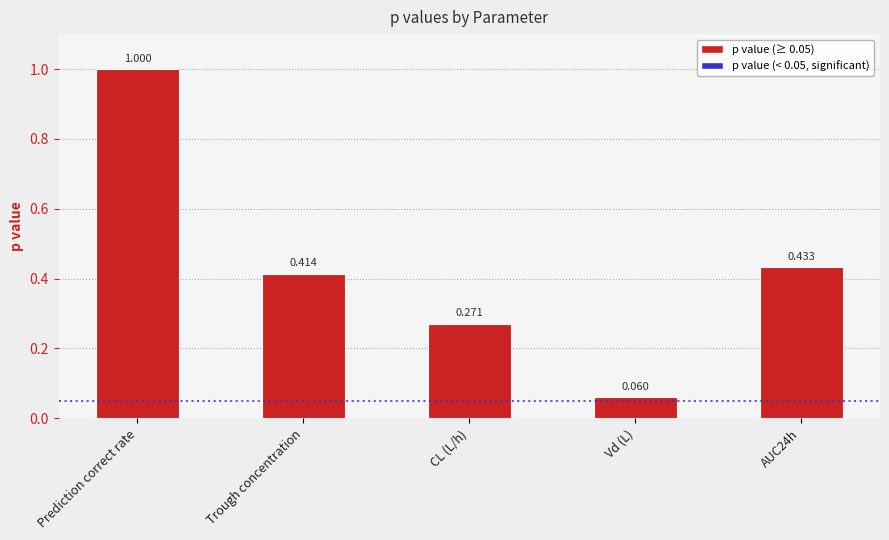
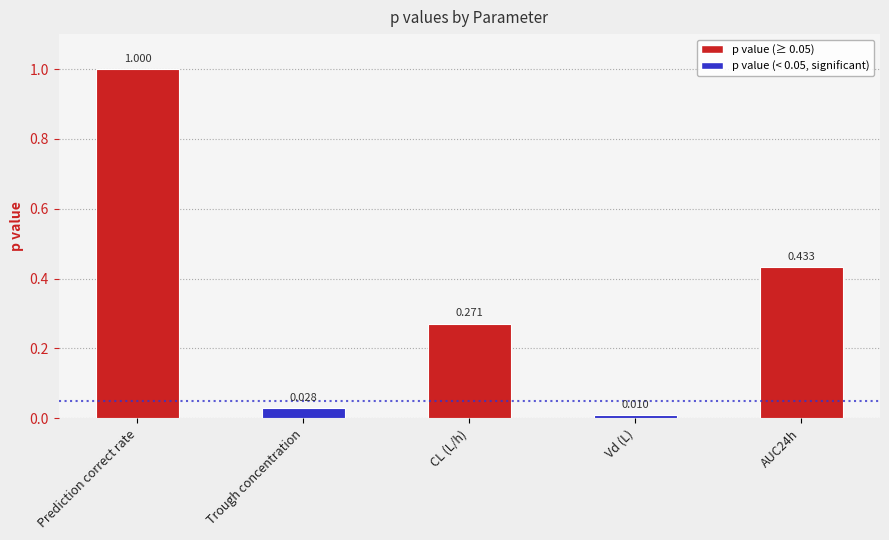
Trough concentration: 0.414 -> 0.028
Vd (L): 0.060 -> 0.010
